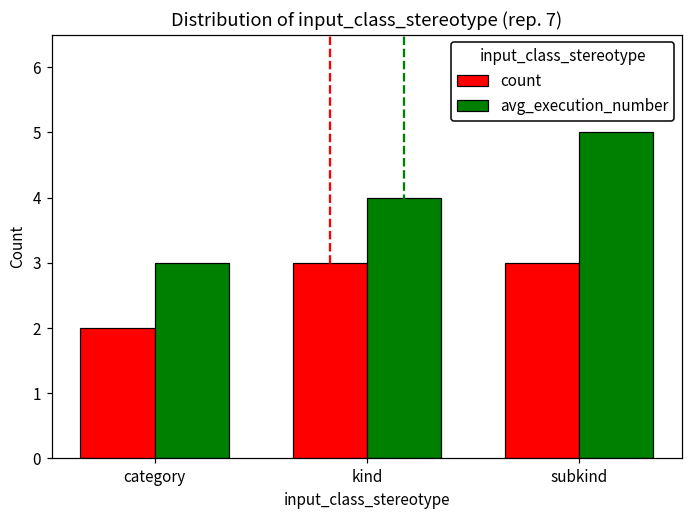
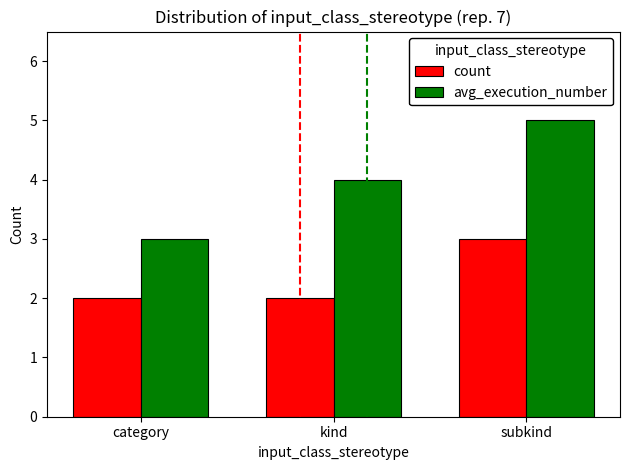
count, kind: 3 -> 2
